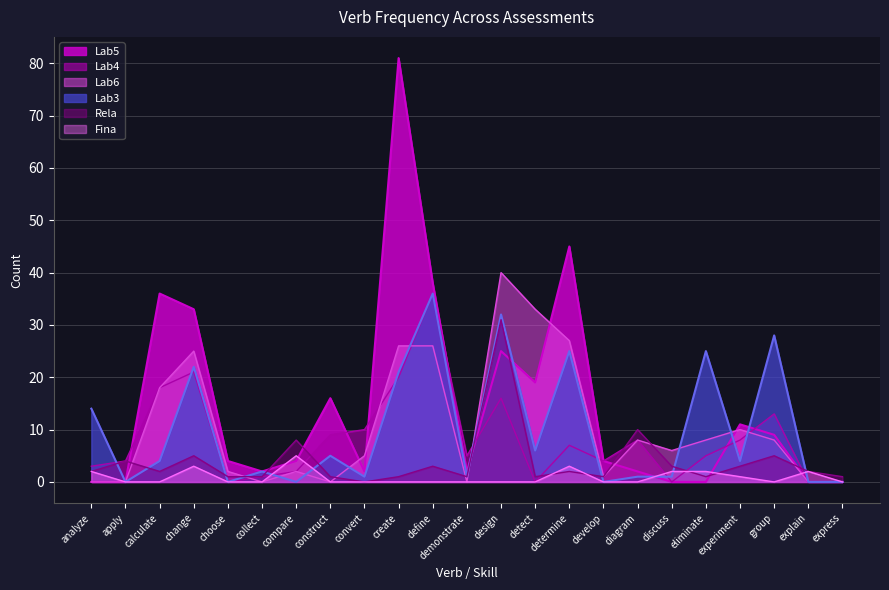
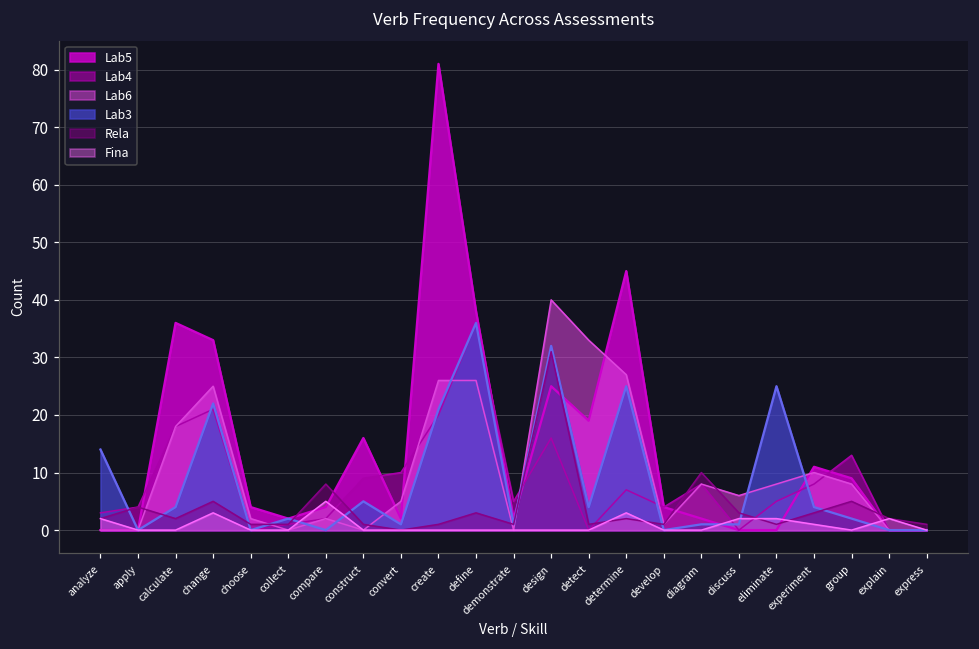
Lab3, detect: 6 -> 4
Lab3, group: 28 -> 2
